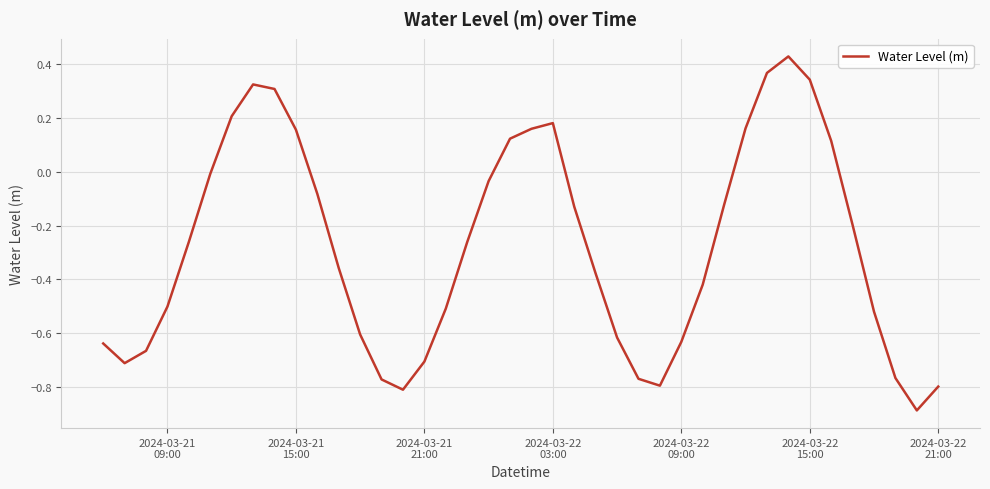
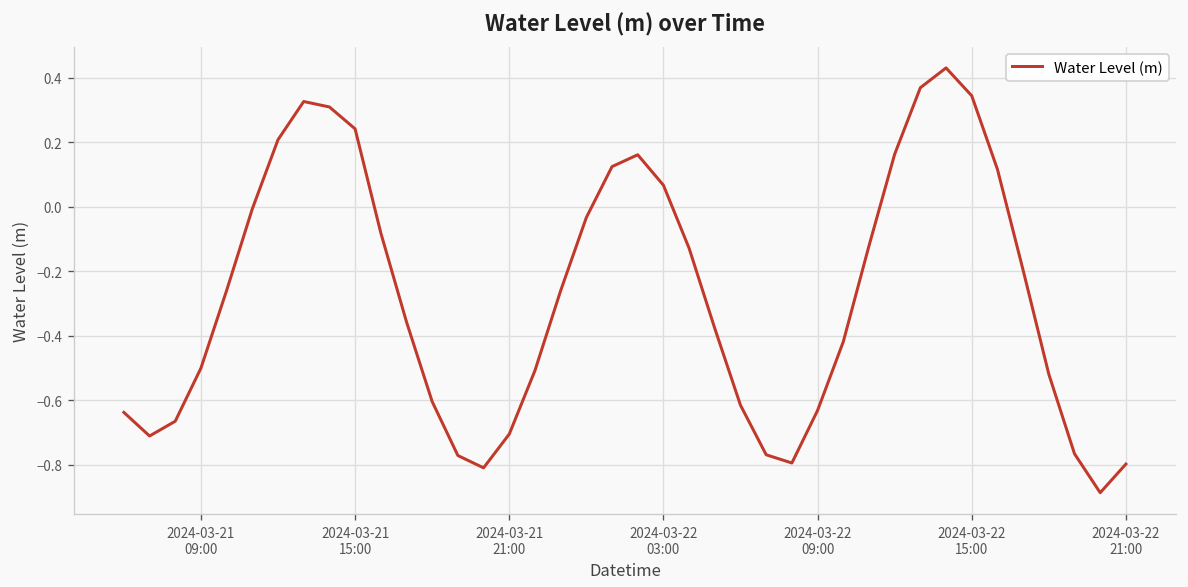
2024-03-21 15:00: 0.16 -> 0.24
2024-03-22 03:00: 0.18 -> 0.07
